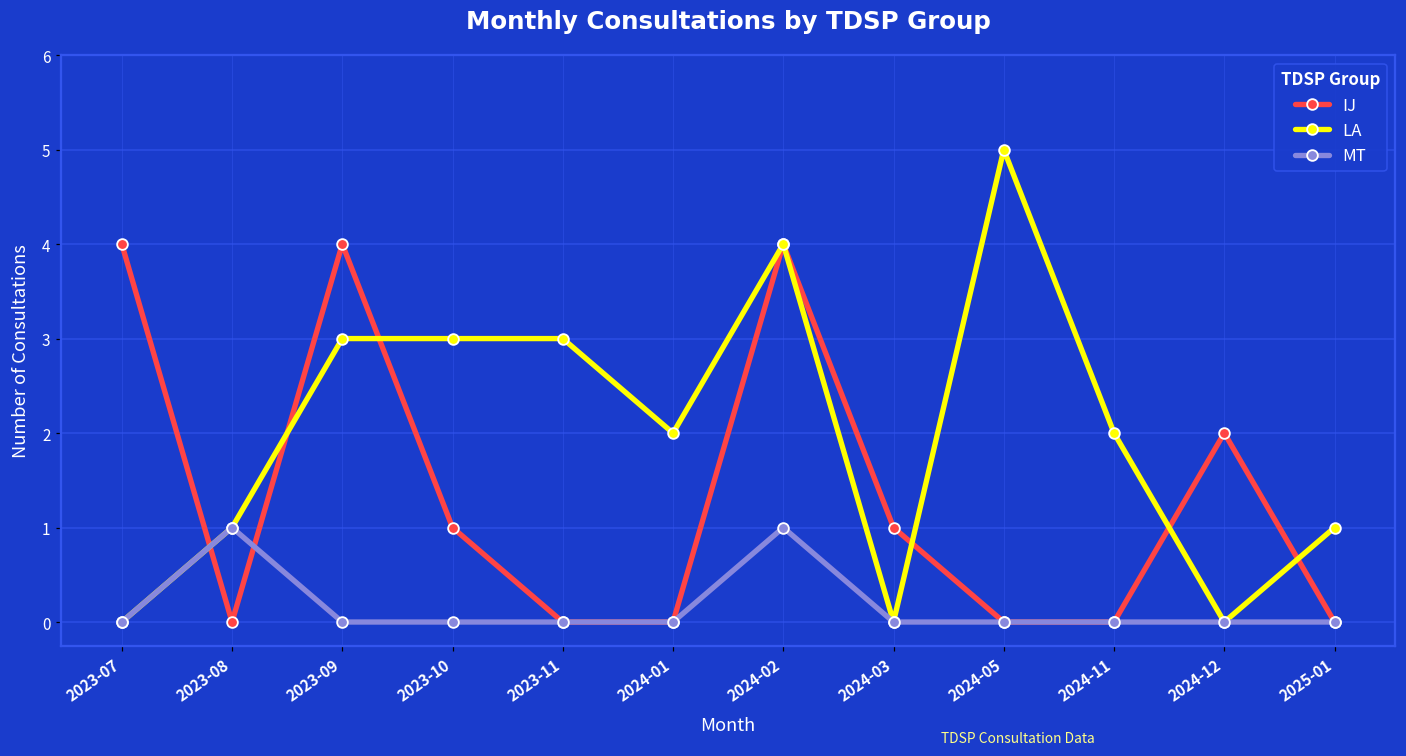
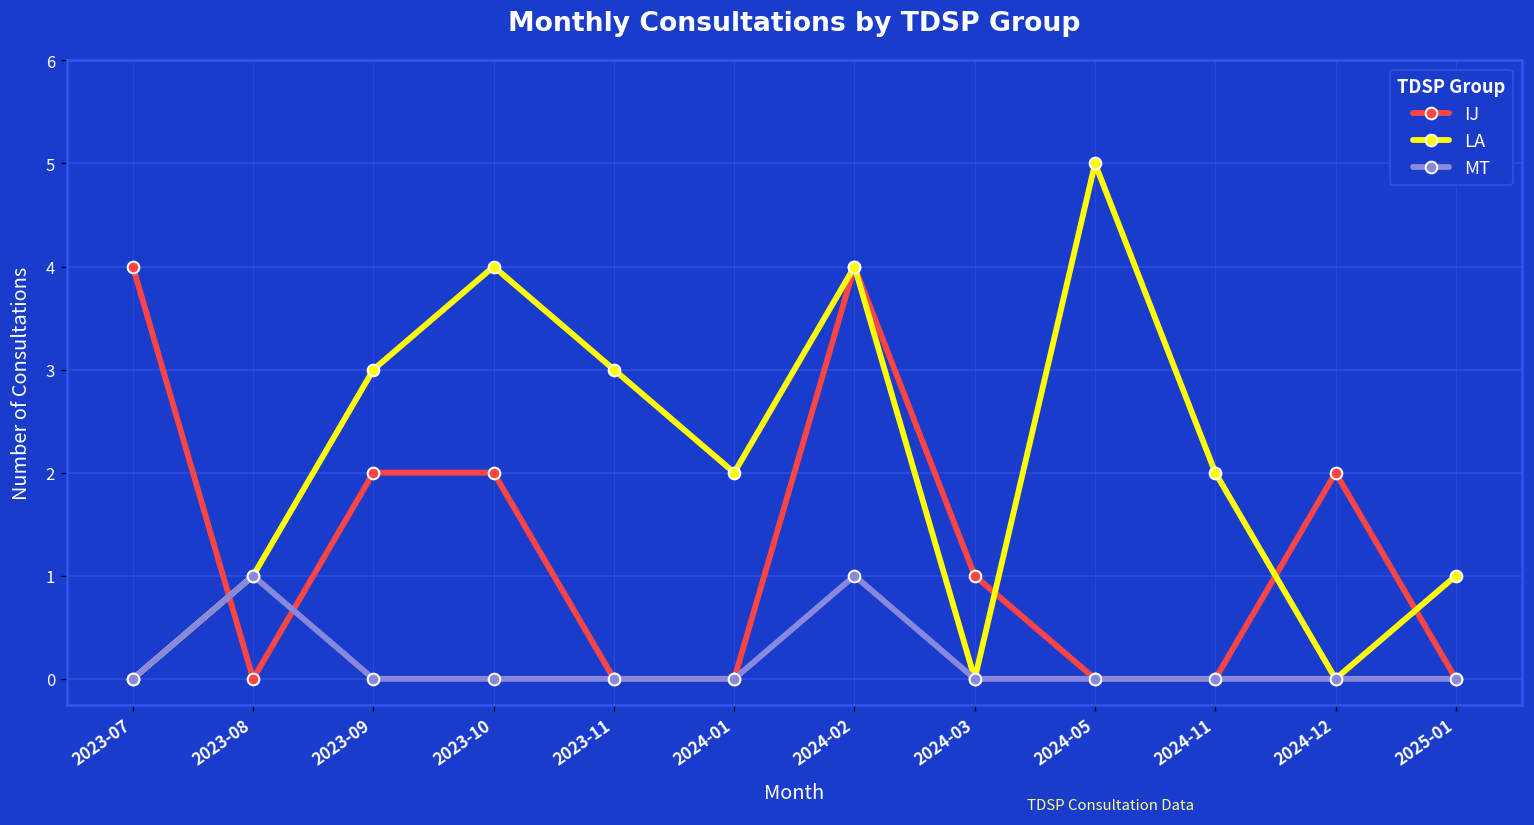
IJ, 2023-09: 4 -> 2
IJ, 2023-10: 1 -> 2
LA, 2023-10: 3 -> 4
